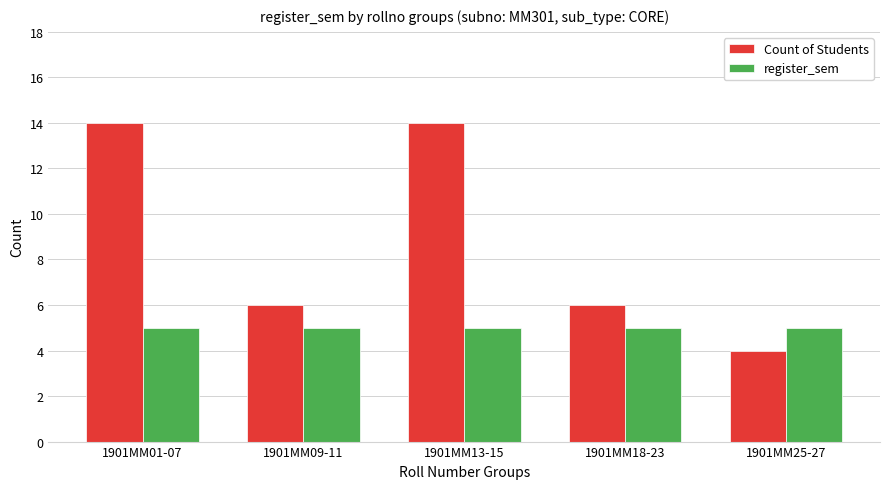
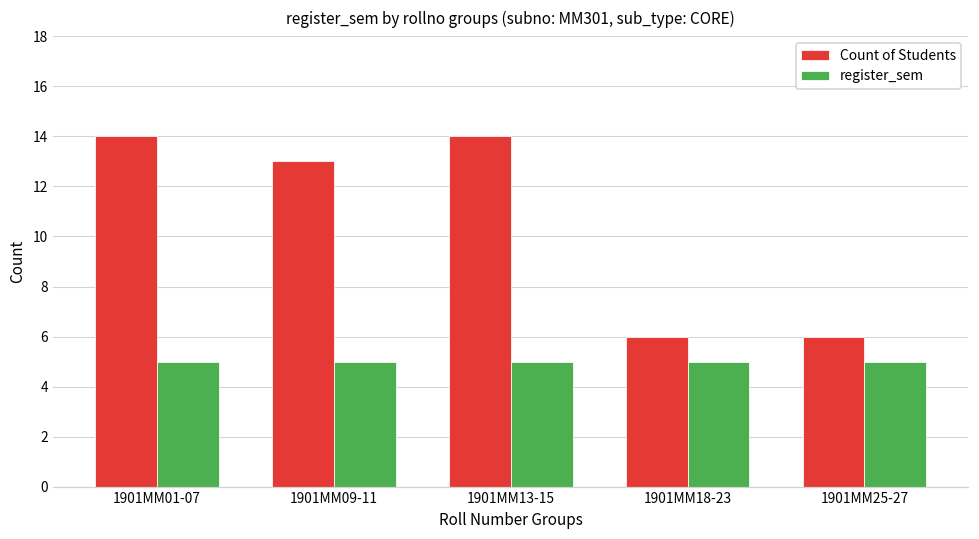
Count of Students, 1901MM09-11: 6 -> 13
Count of Students, 1901MM25-27: 4 -> 6
